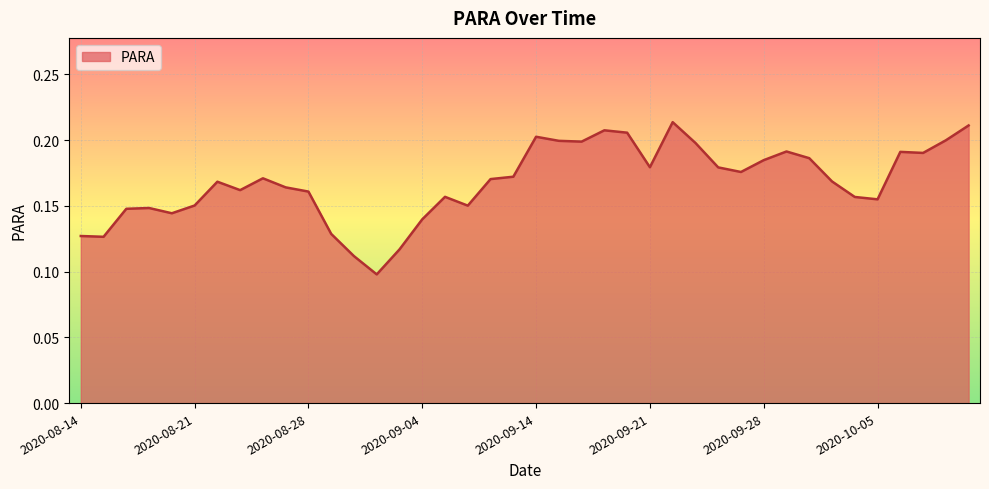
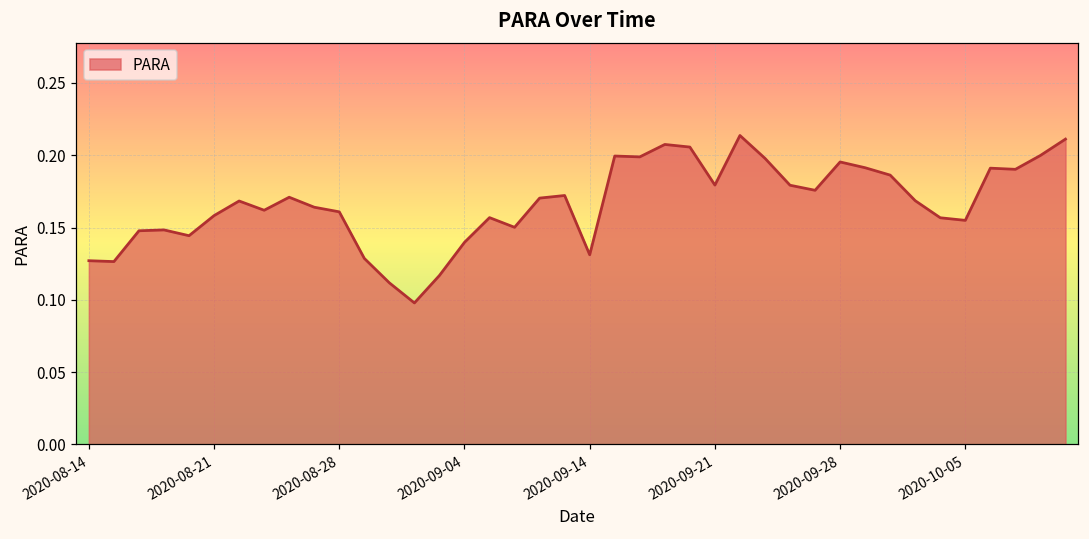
2020-08-21: 0.150 -> 0.158
2020-09-14: 0.203 -> 0.131
2020-09-28: 0.185 -> 0.195
